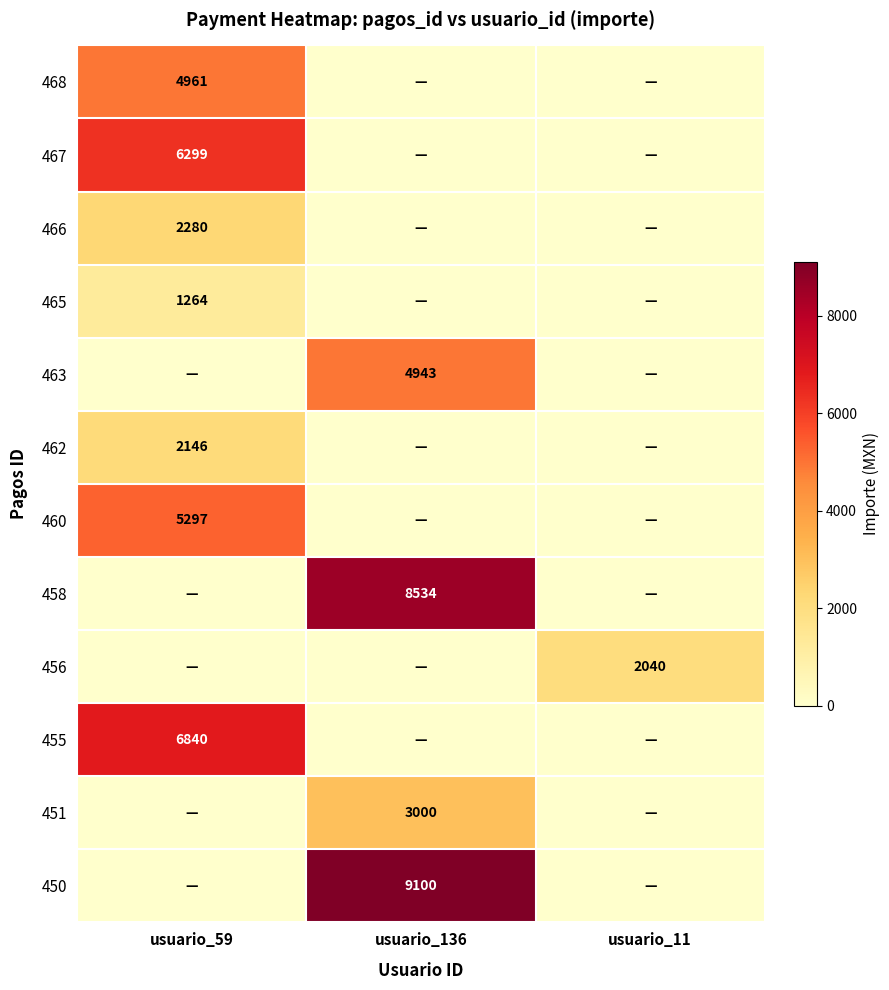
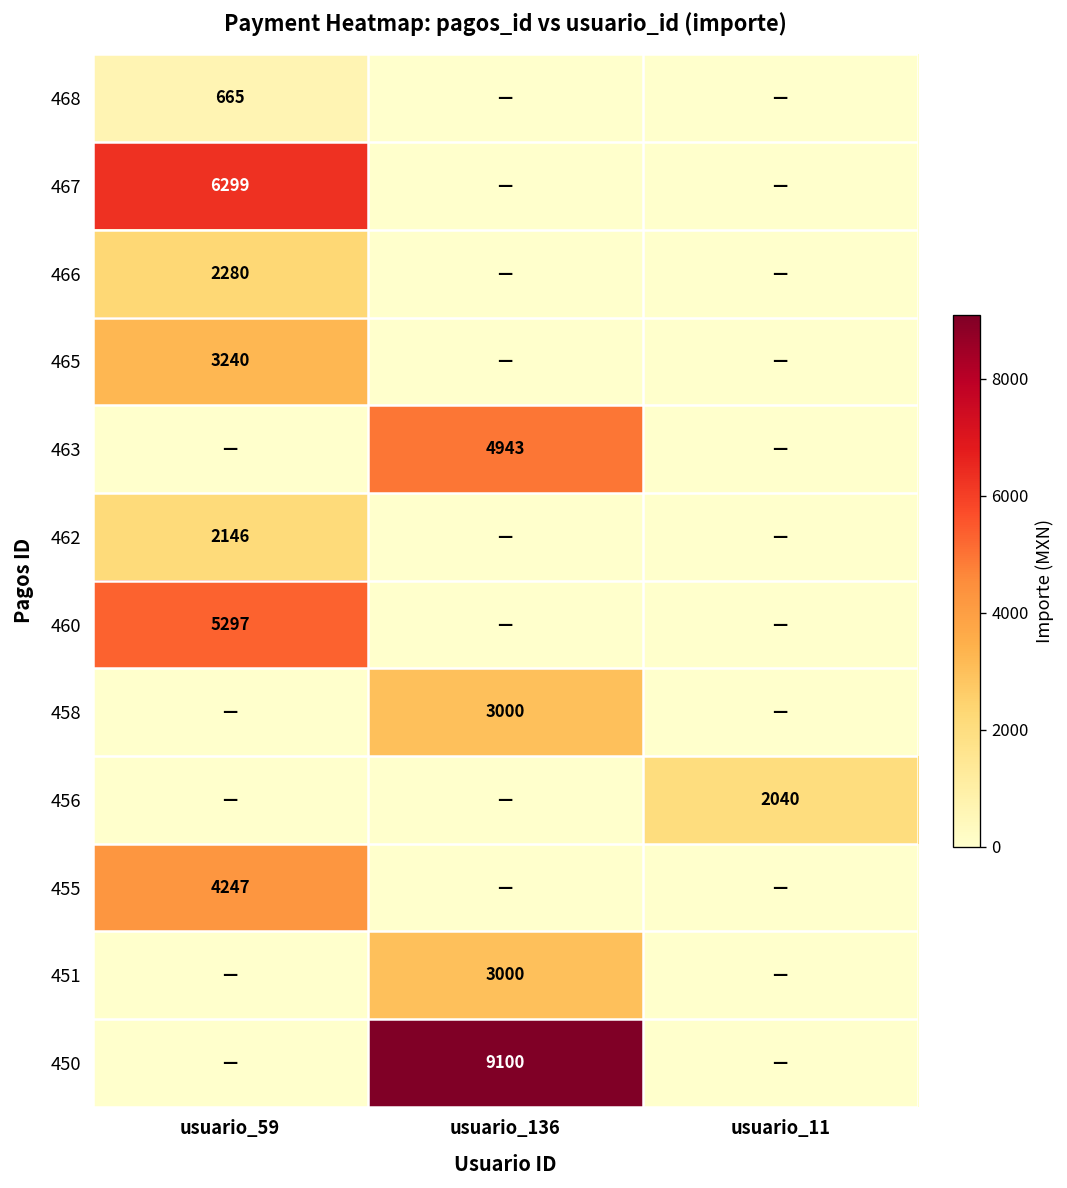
468, usuario_59: 4961 -> 665
465, usuario_59: 1264 -> 3240
458, usuario_136: 8534 -> 3000
455, usuario_59: 6840 -> 4247
